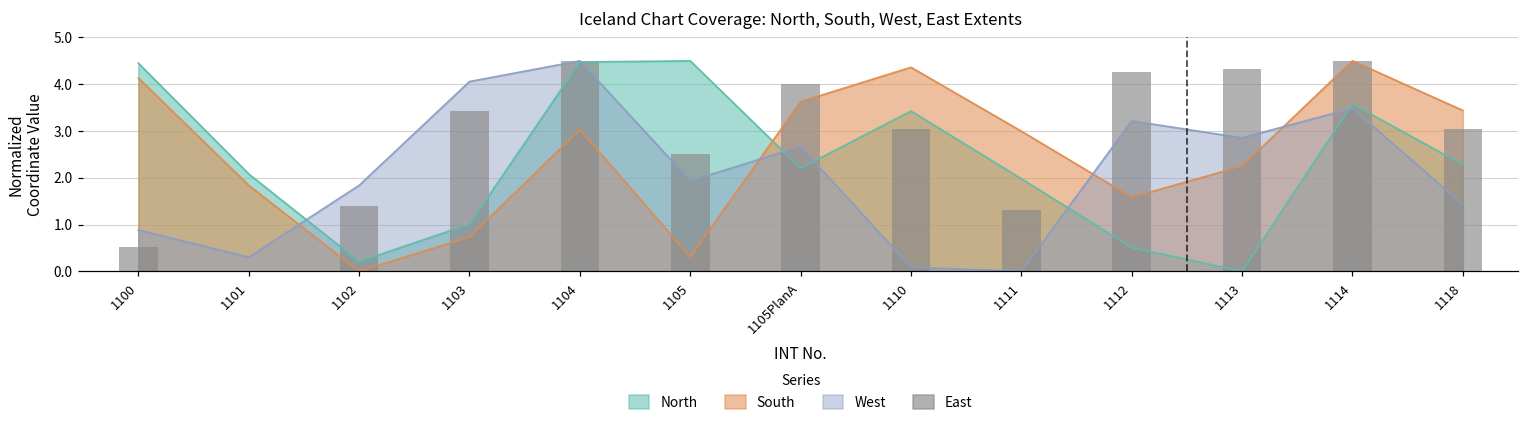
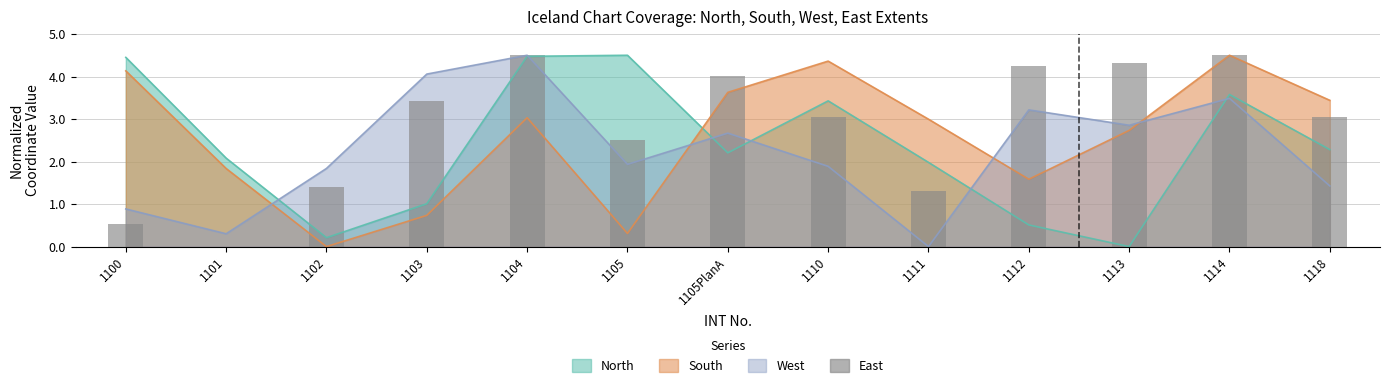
West, 1110: 0.1 -> 1.9
South, 1113: 2.2 -> 2.7
